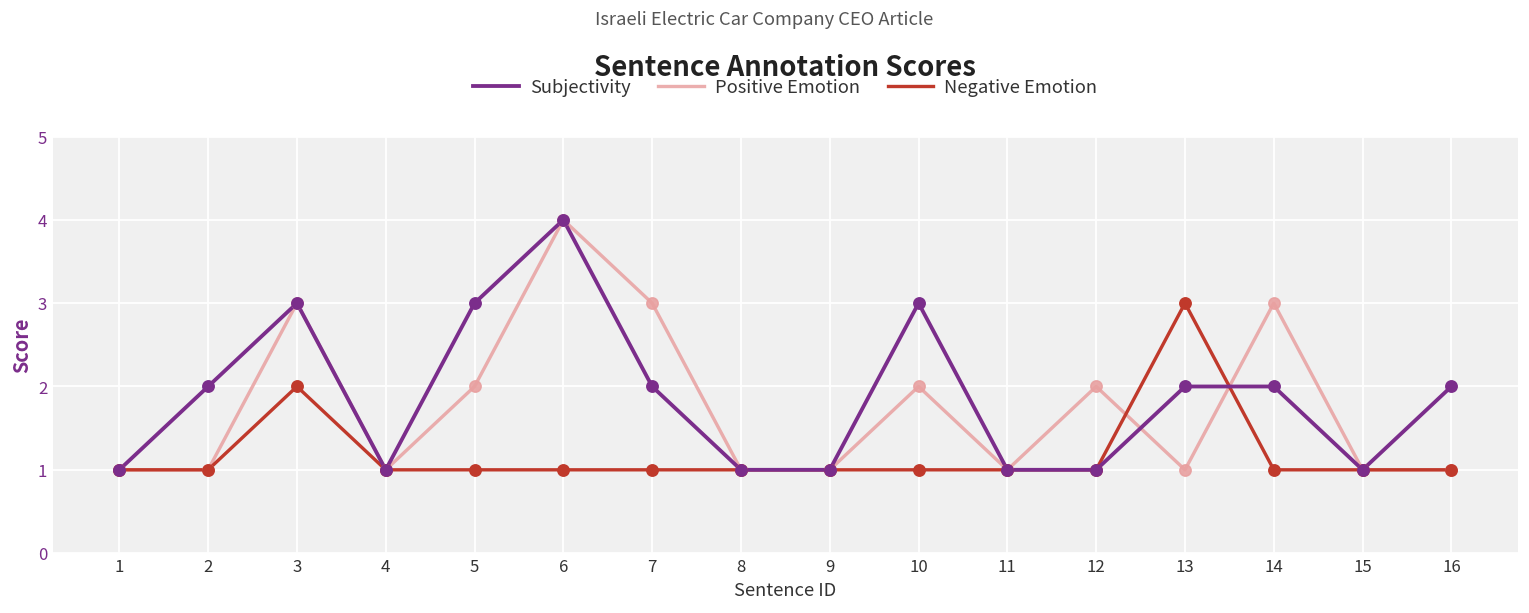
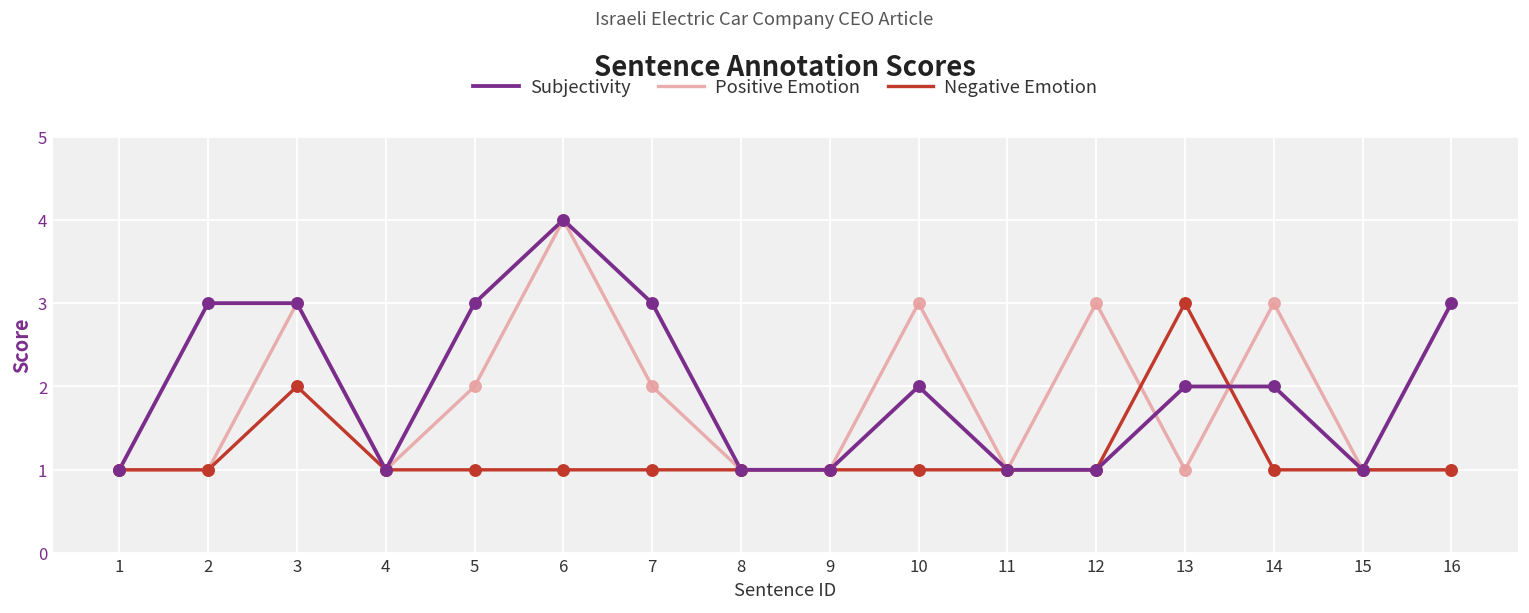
Subjectivity, 2: 2 -> 3
Subjectivity, 7: 2 -> 3
Positive Emotion, 7: 3 -> 2
Subjectivity, 10: 3 -> 2
Positive Emotion, 10: 2 -> 3
Positive Emotion, 12: 2 -> 3
Subjectivity, 16: 2 -> 3
